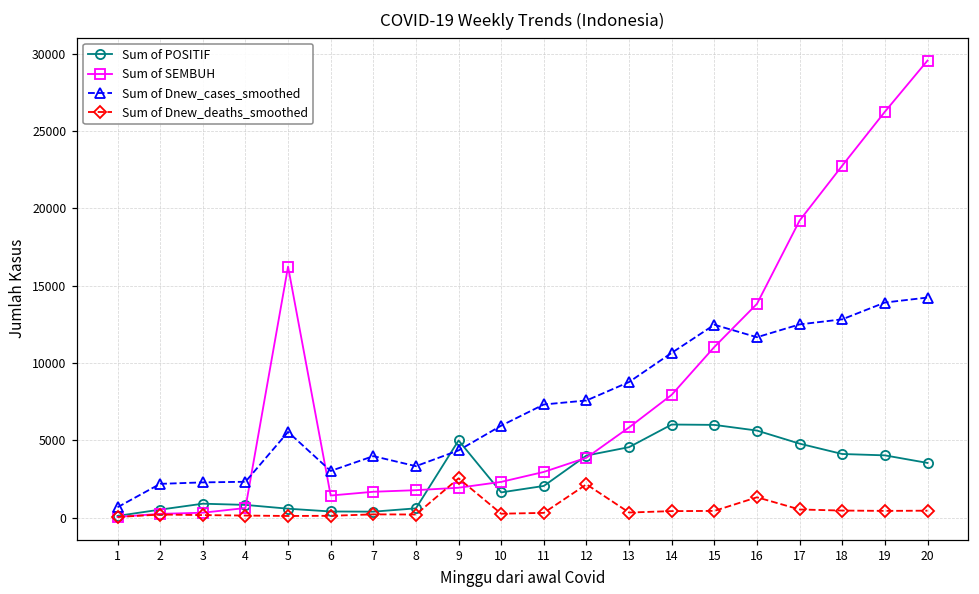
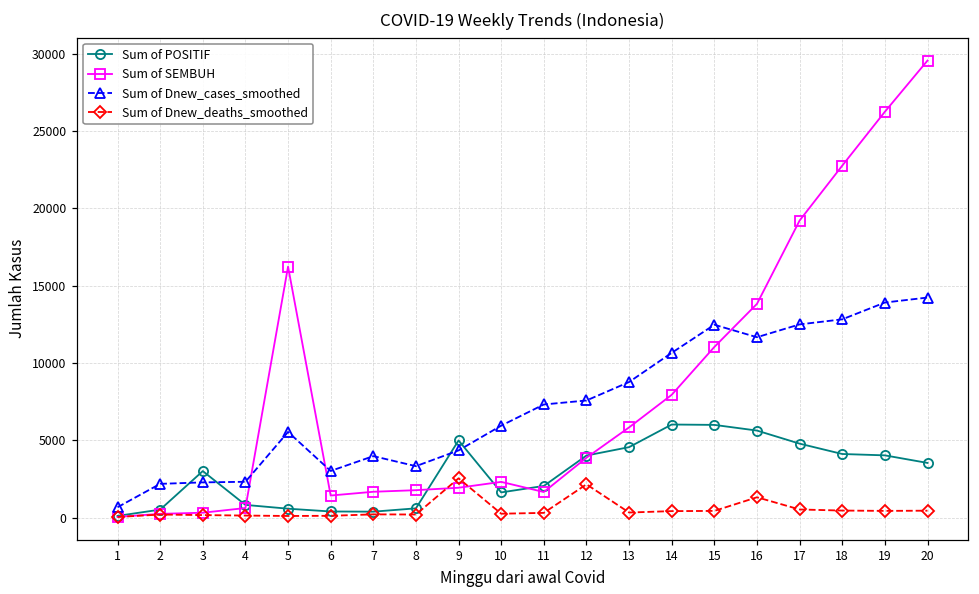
Sum of POSITIF, 3: 900 -> 3000
Sum of SEMBUH, 11: 3000 -> 1700
